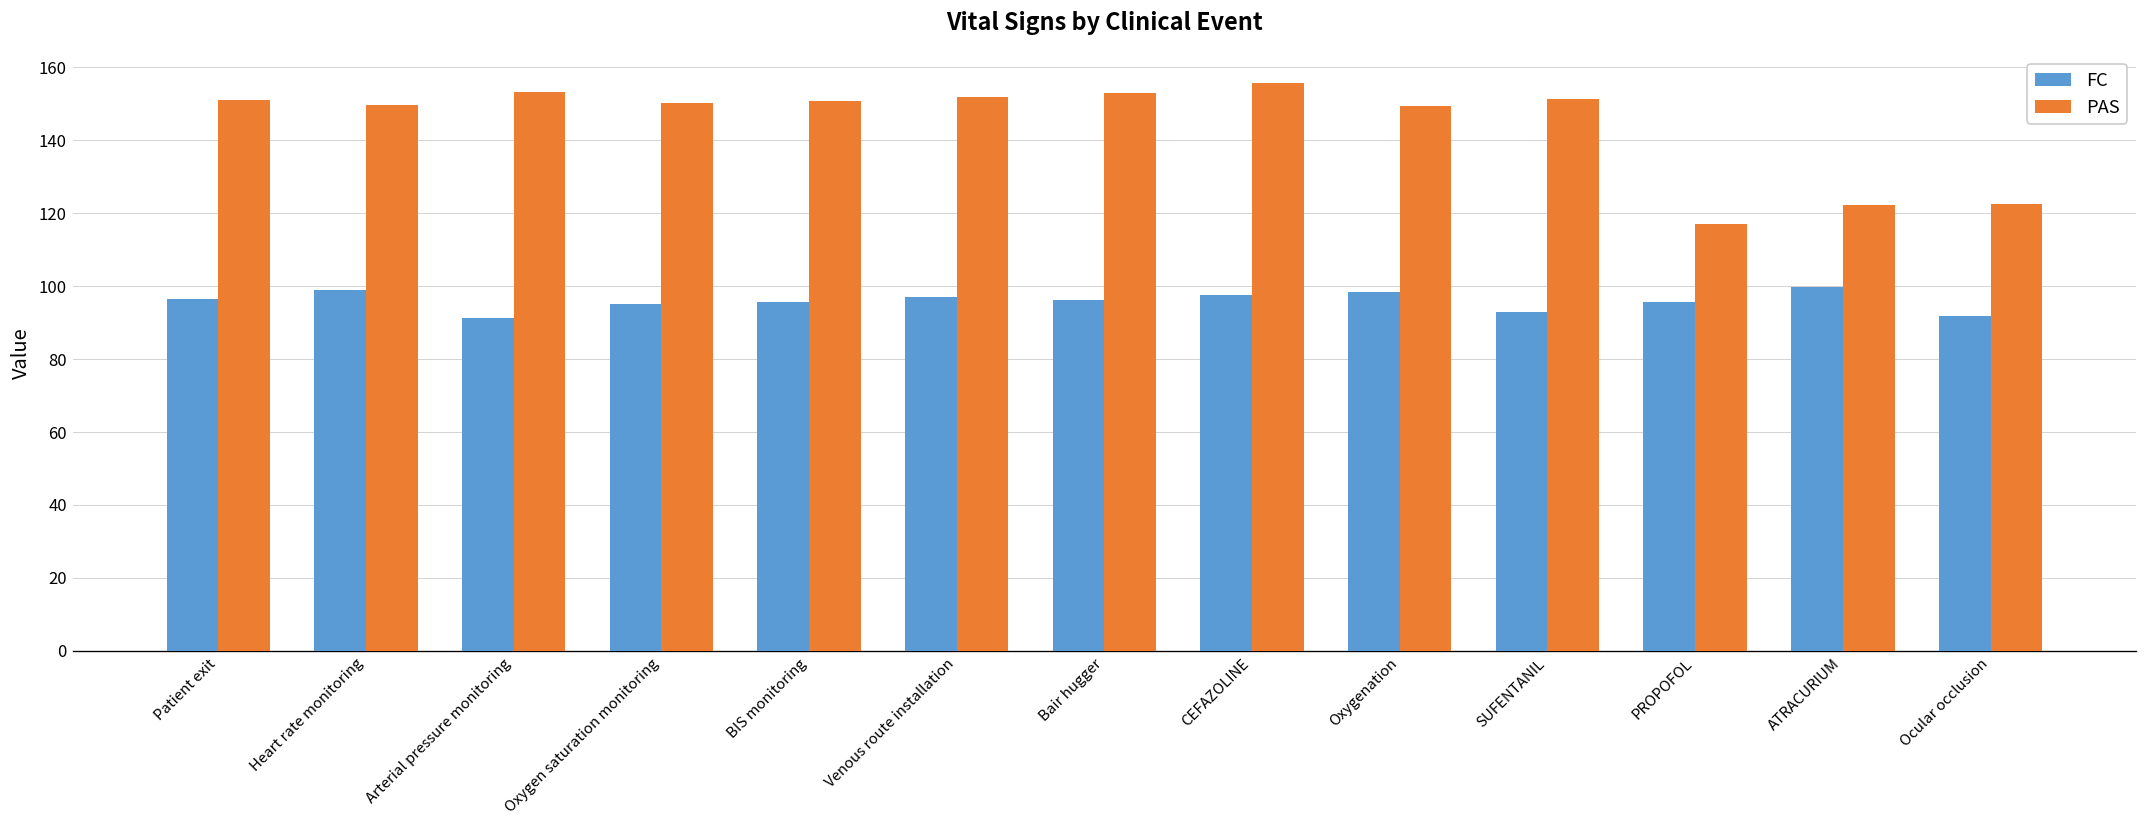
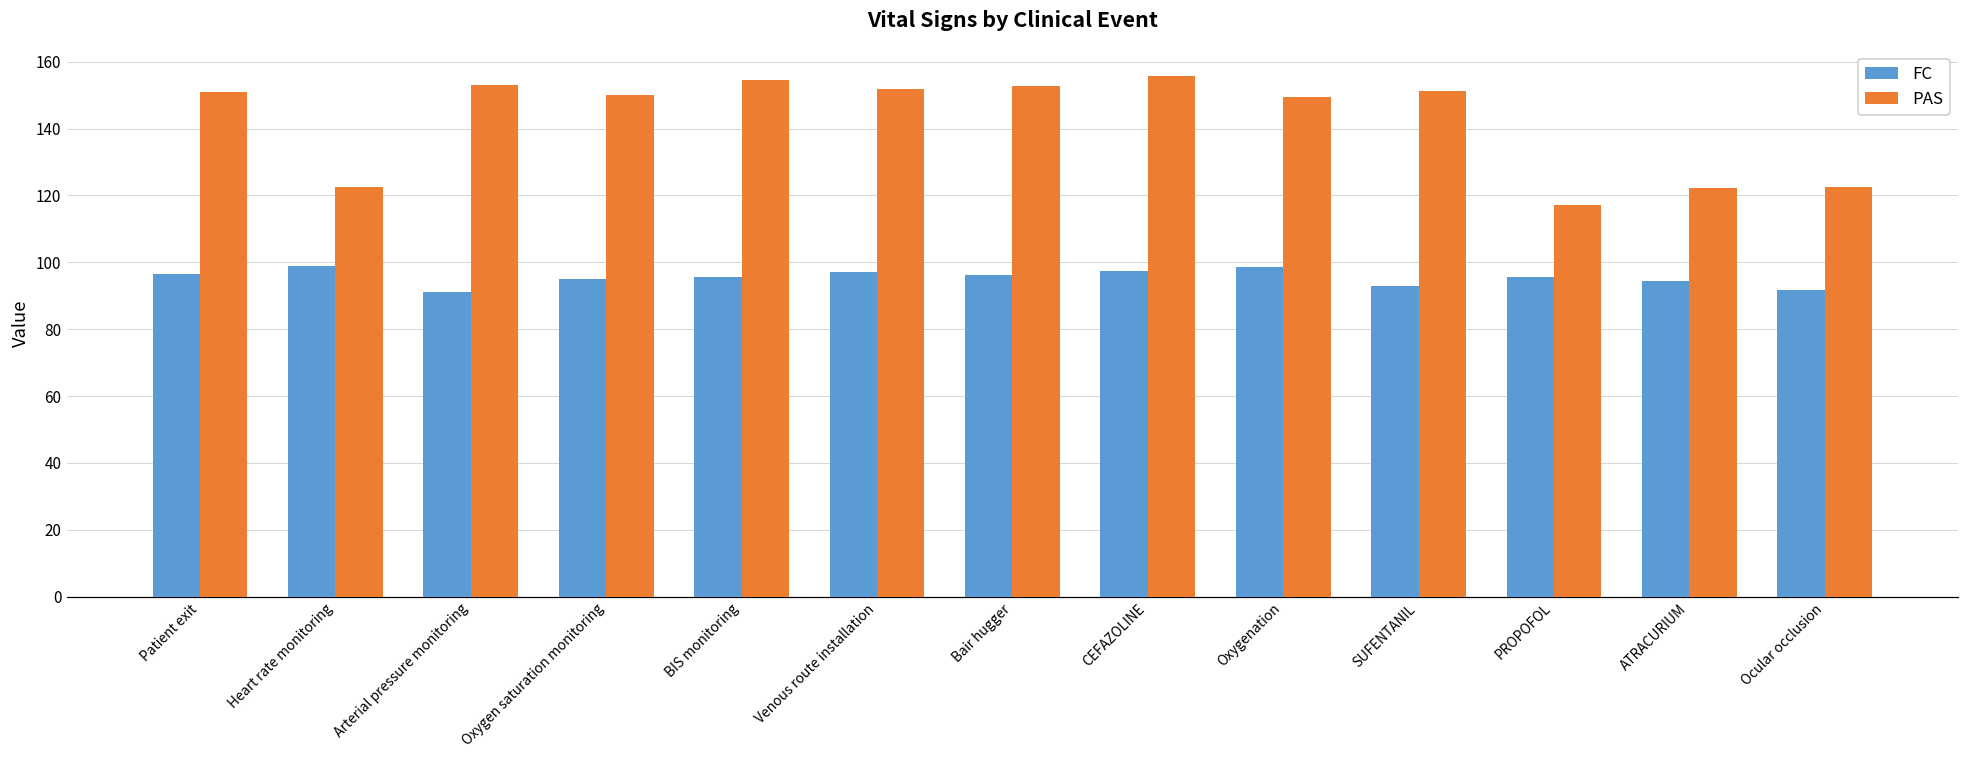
PAS, Heart rate monitoring: 150 -> 123
PAS, BIS monitoring: 151 -> 154
FC, ATRACURIUM: 100 -> 95
